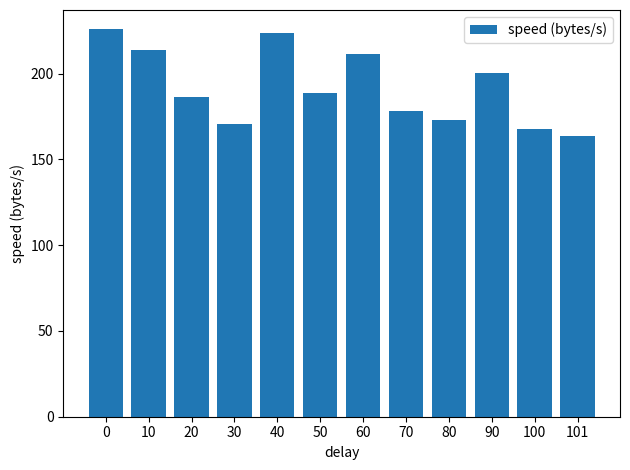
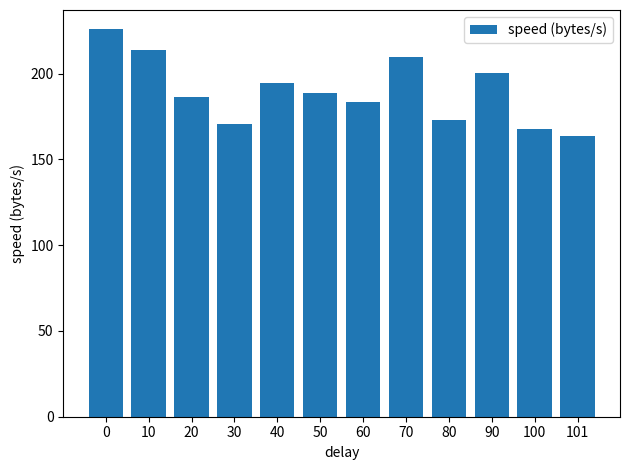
40: 224 -> 194
60: 211 -> 183
70: 178 -> 210
